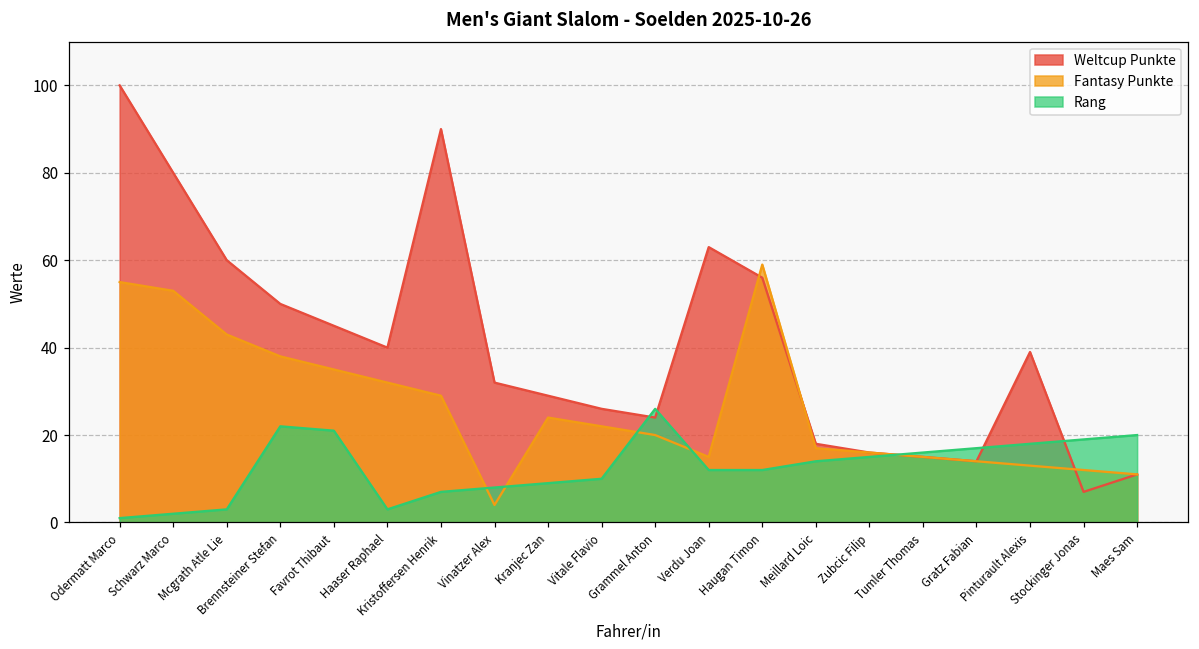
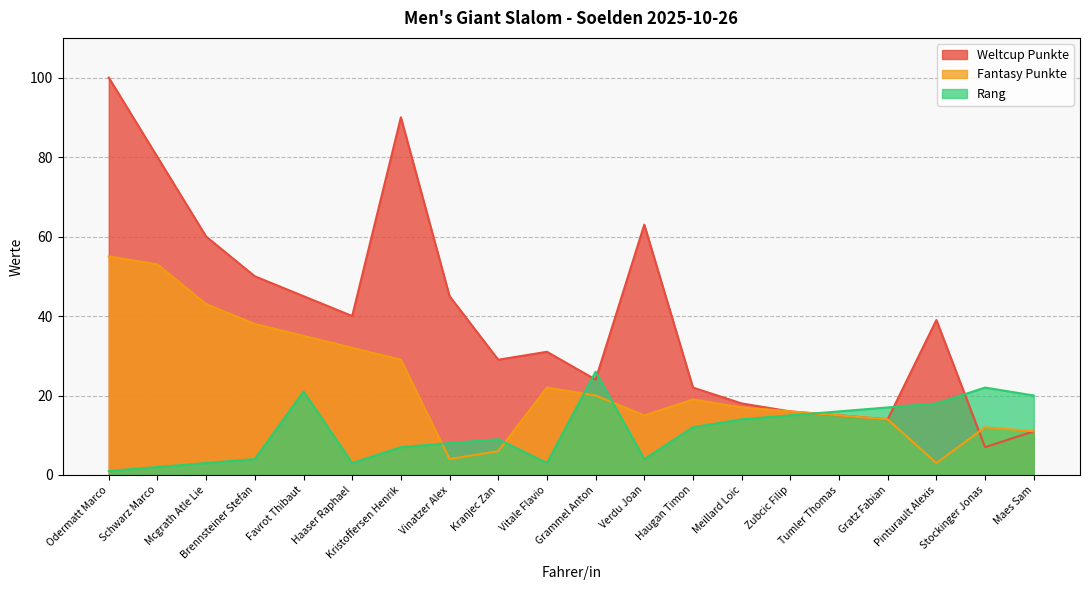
Rang, Brennsteiner Stefan: 22 -> 4
Weltcup Punkte, Vinatzer Alex: 32 -> 45
Fantasy Punkte, Kranjec Zan: 24 -> 6
Weltcup Punkte, Vitale Flavio: 26 -> 31
Rang, Vitale Flavio: 10 -> 3
Rang, Verdu Joan: 12 -> 4
Weltcup Punkte, Haugan Timon: 56 -> 22
Fantasy Punkte, Haugan Timon: 59 -> 19
Fantasy Punkte, Pinturault Alexis: 13 -> 3
Rang, Stockinger Jonas: 19 -> 22
